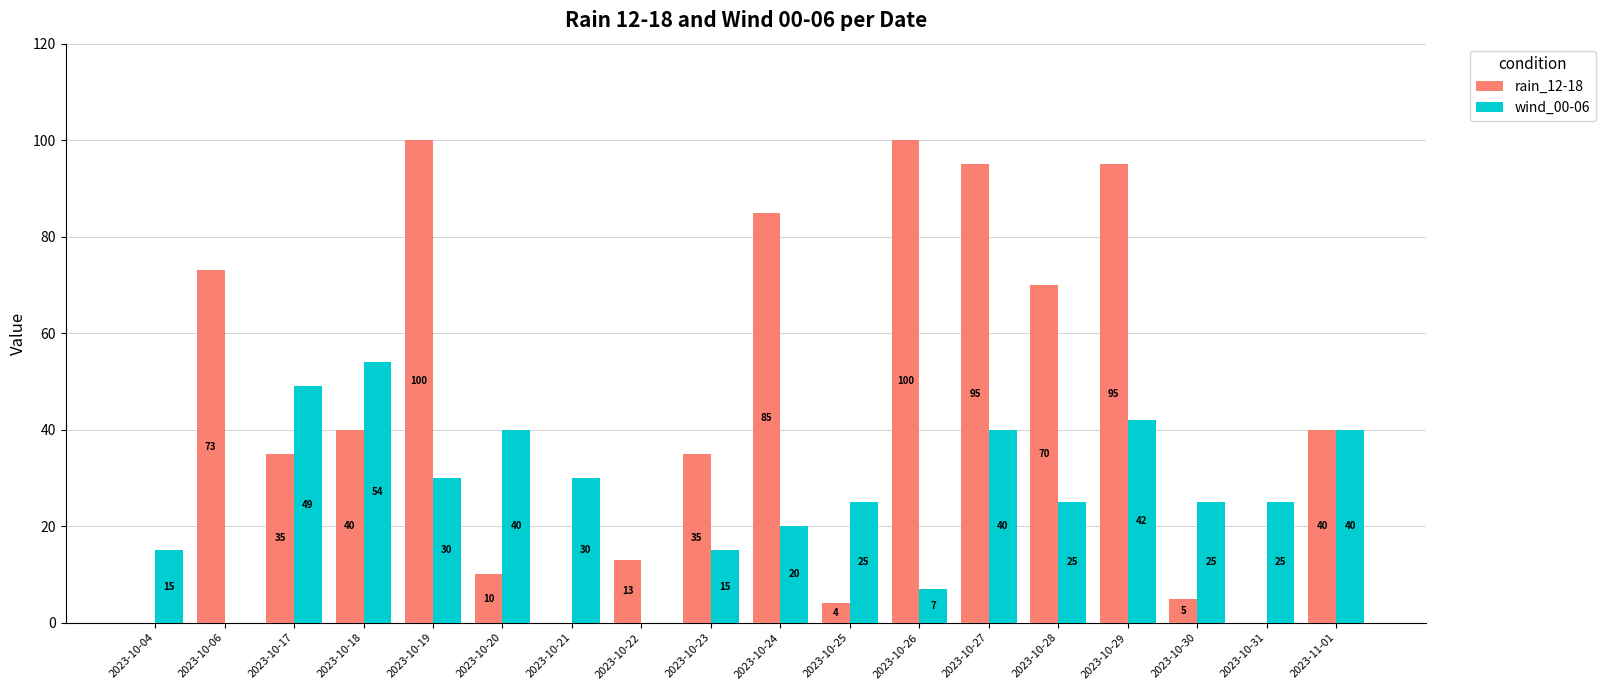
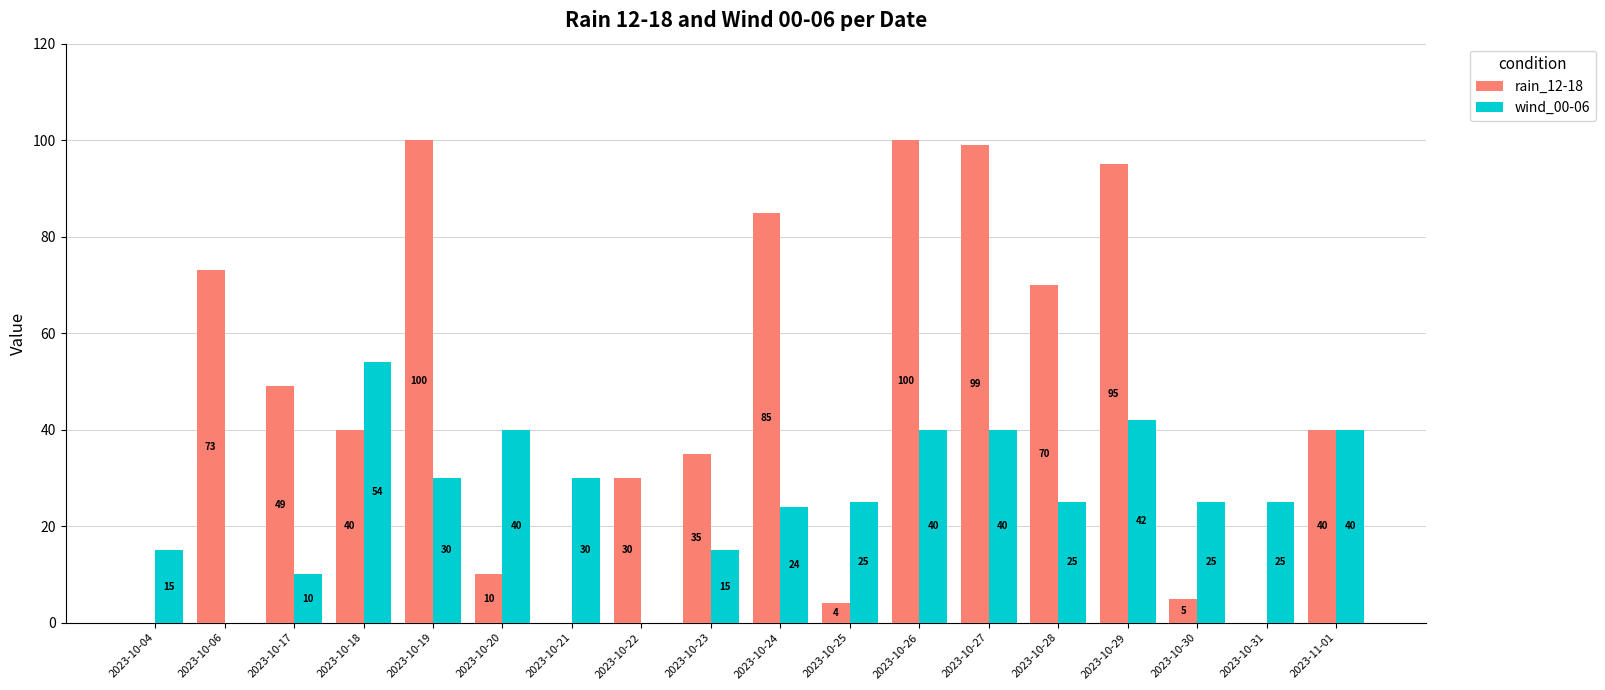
rain_12-18, 2023-10-17: 35 -> 49
wind_00-06, 2023-10-17: 49 -> 10
rain_12-18, 2023-10-22: 13 -> 30
wind_00-06, 2023-10-24: 20 -> 24
wind_00-06, 2023-10-26: 7 -> 40
rain_12-18, 2023-10-27: 95 -> 99
